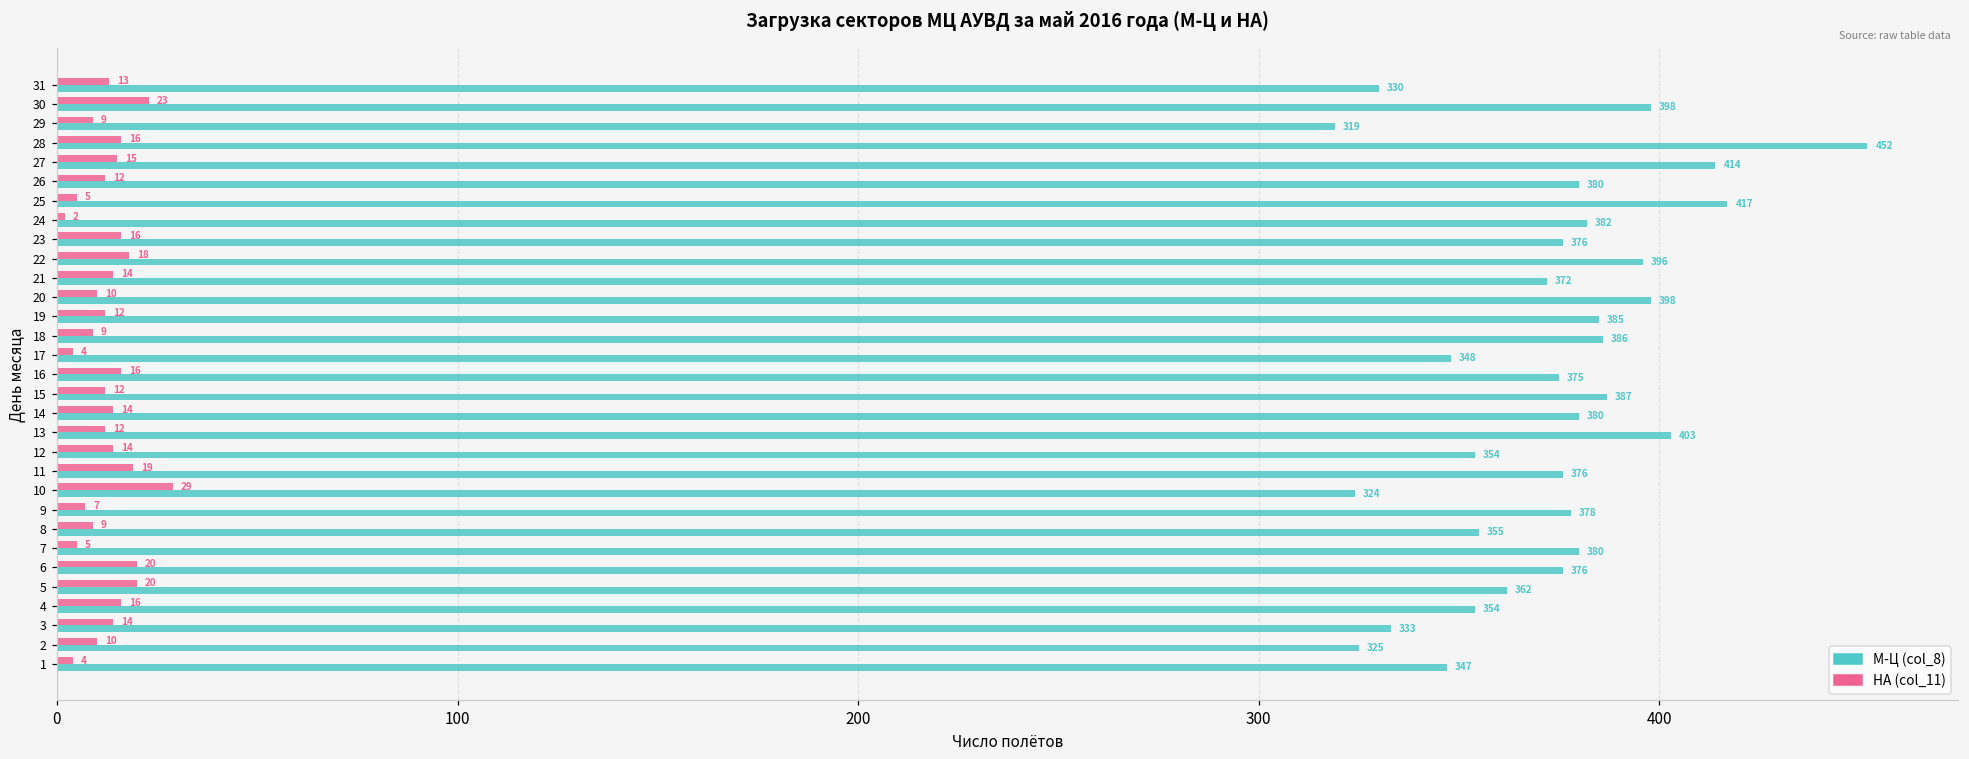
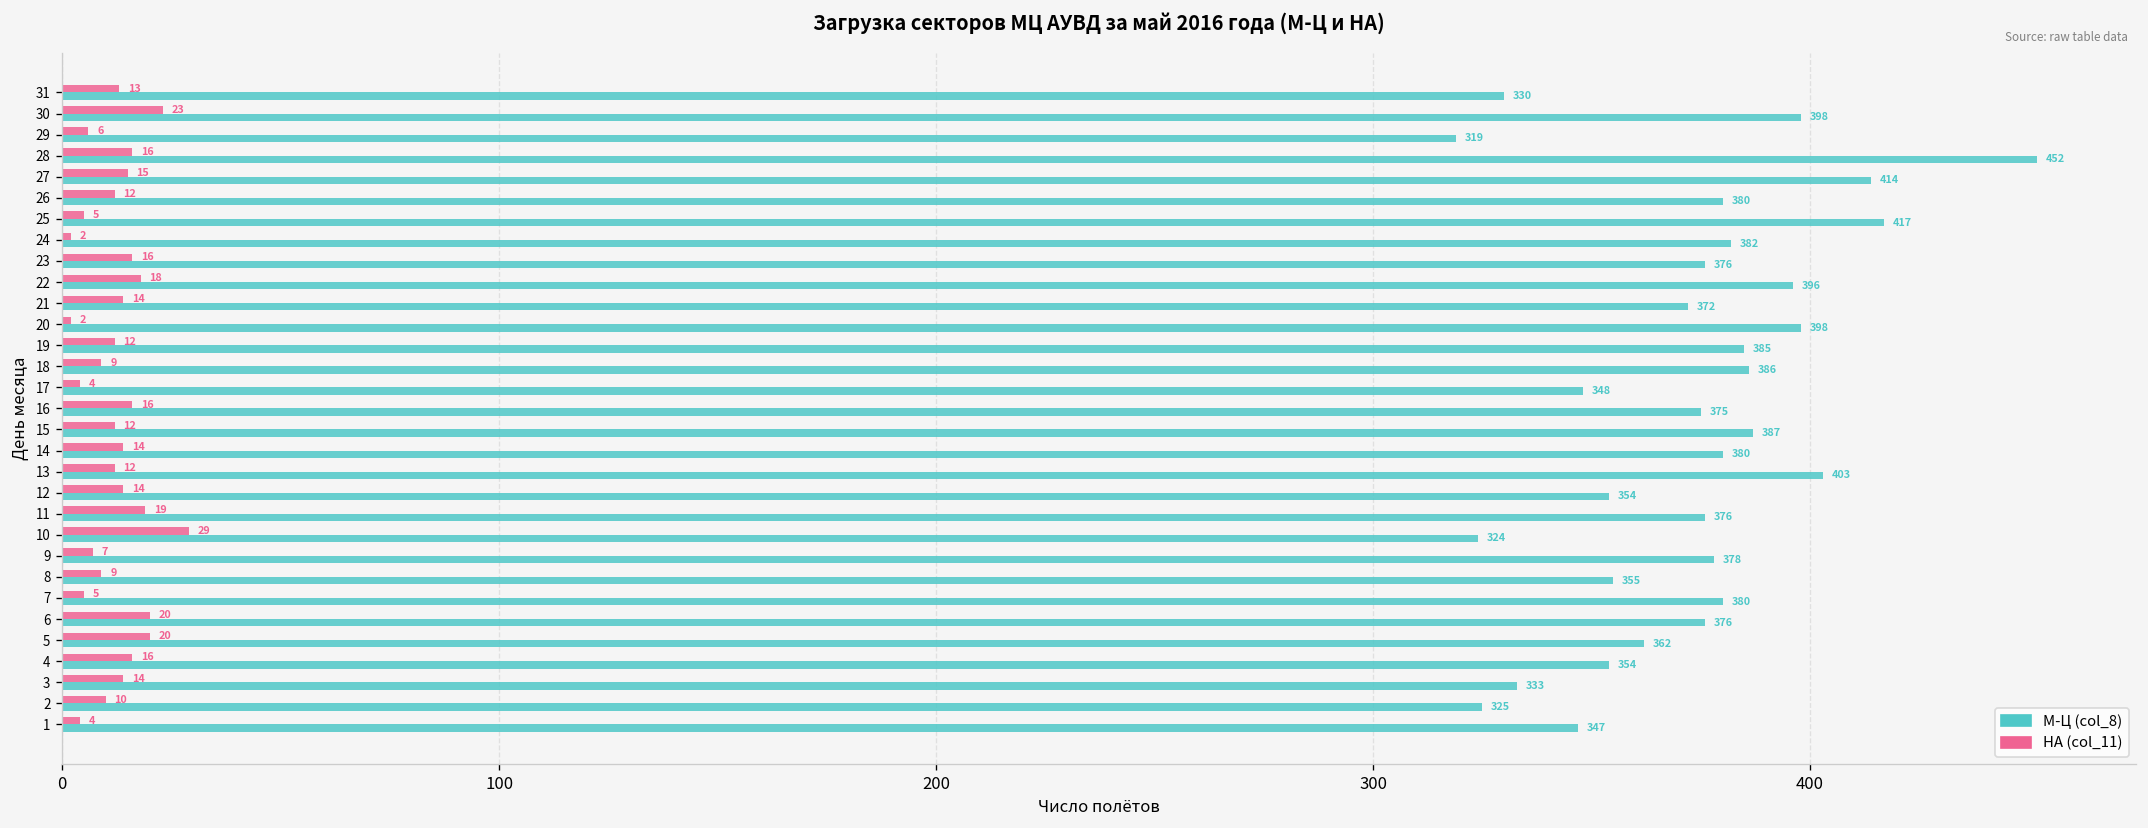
НА (col_11), 29: 9 -> 6
НА (col_11), 20: 10 -> 2
